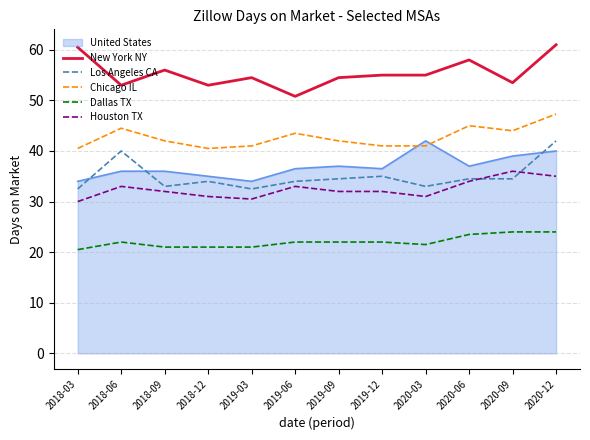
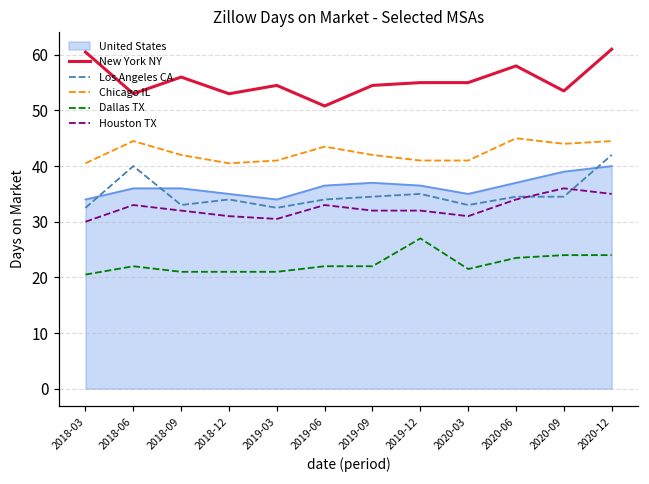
Dallas TX, 2019-12: 22 -> 27
United States, 2020-03: 42 -> 35
Chicago IL, 2020-12: 47 -> 45
